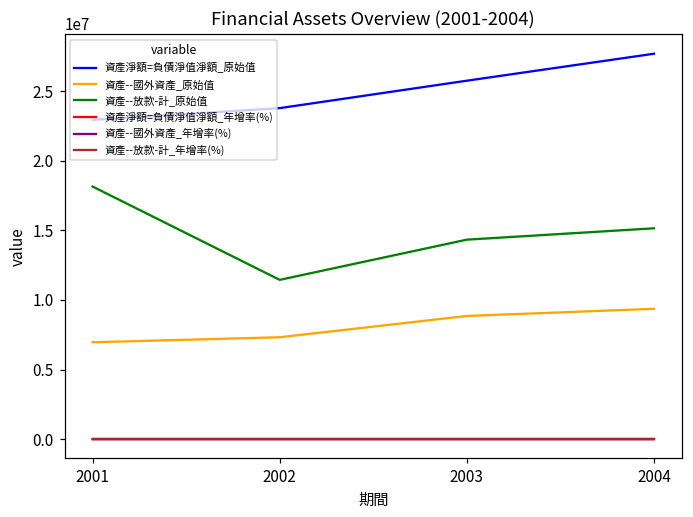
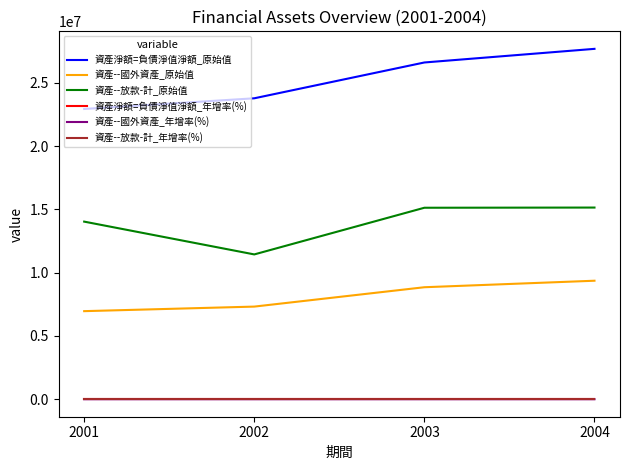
資產--放款-計_原始值, 2001: 18100000 -> 14000000
資產淨額=負債淨值淨額_原始值, 2003: 25800000 -> 26600000
資產--放款-計_原始值, 2003: 14300000 -> 15100000
